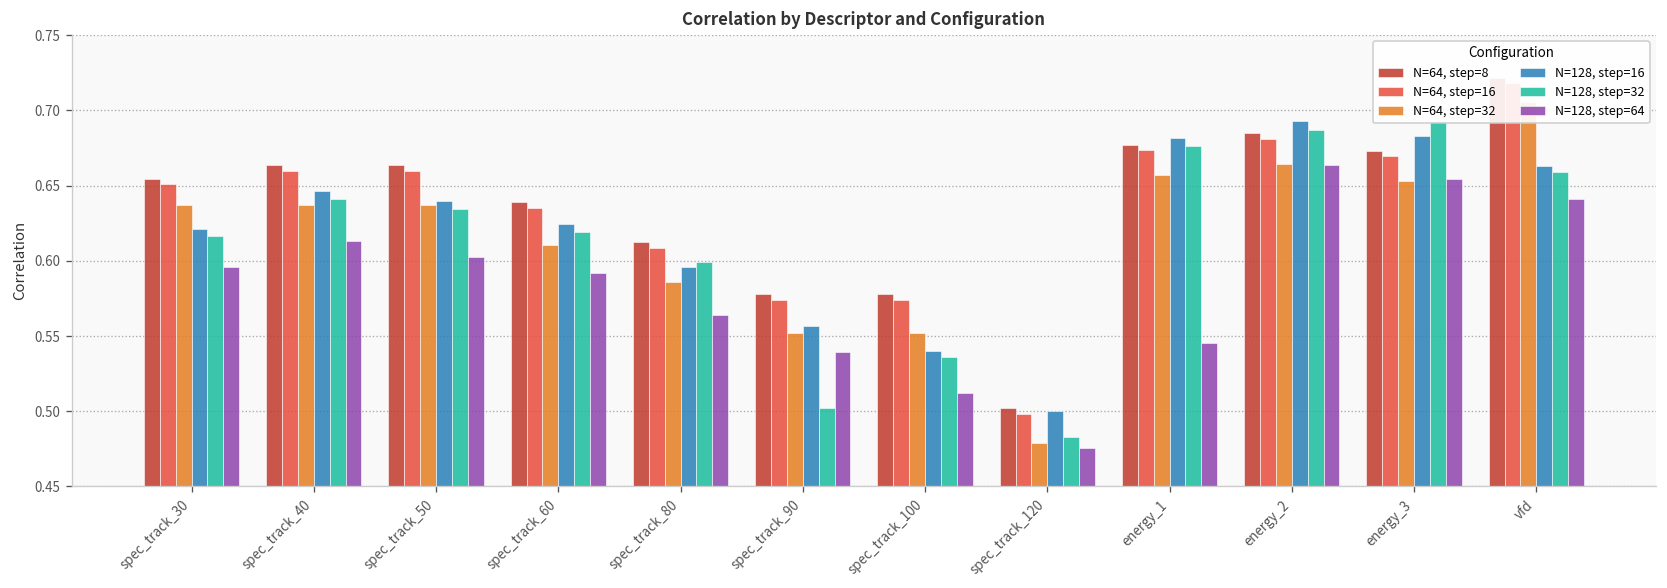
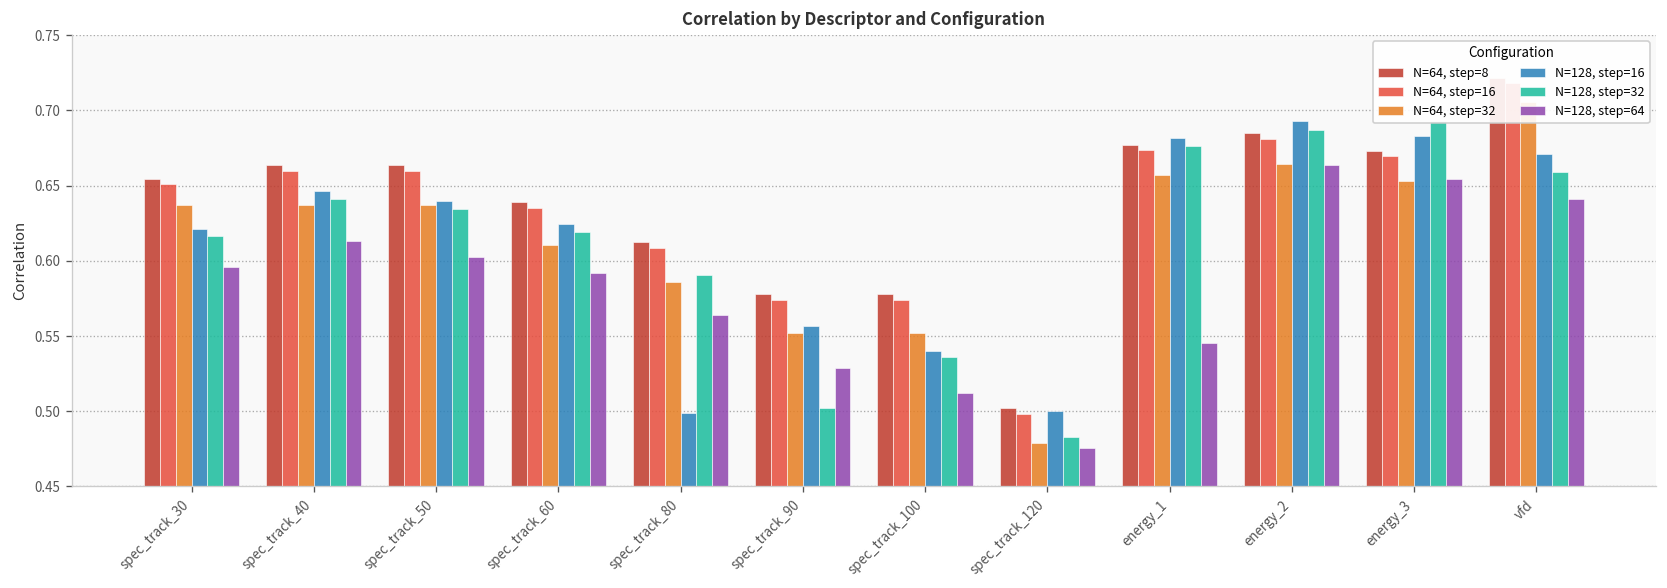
N=128, step=16, spec_track_80: 0.596 -> 0.499
N=128, step=32, spec_track_80: 0.599 -> 0.591
N=128, step=64, spec_track_90: 0.539 -> 0.529
N=128, step=16, vfd: 0.663 -> 0.671
